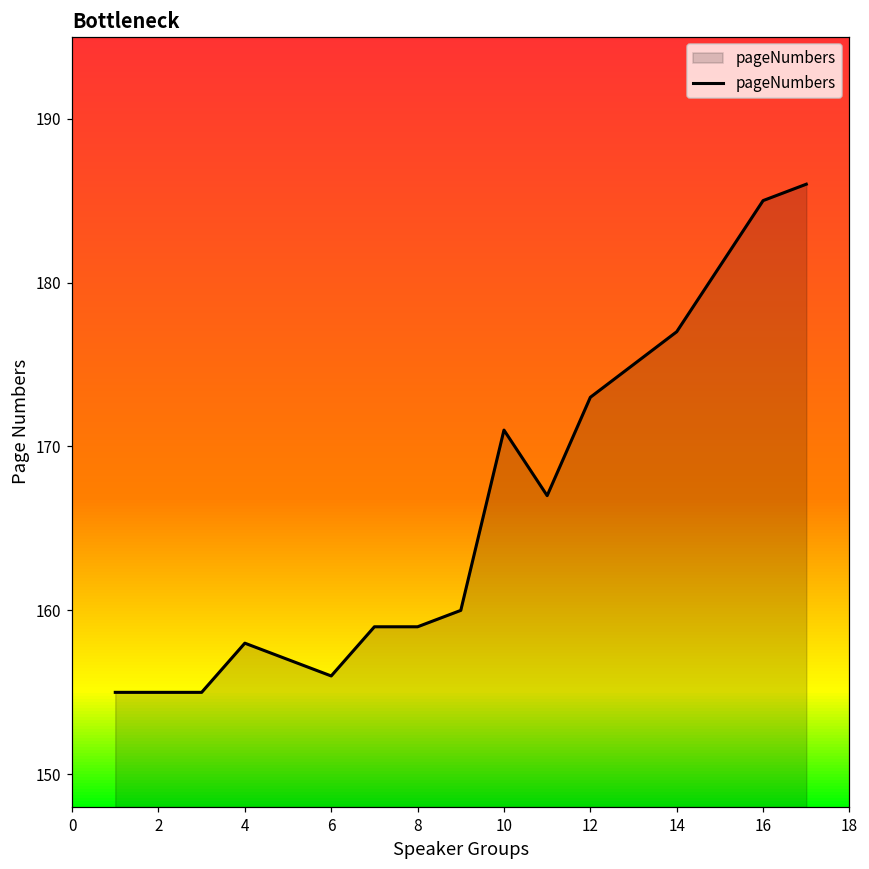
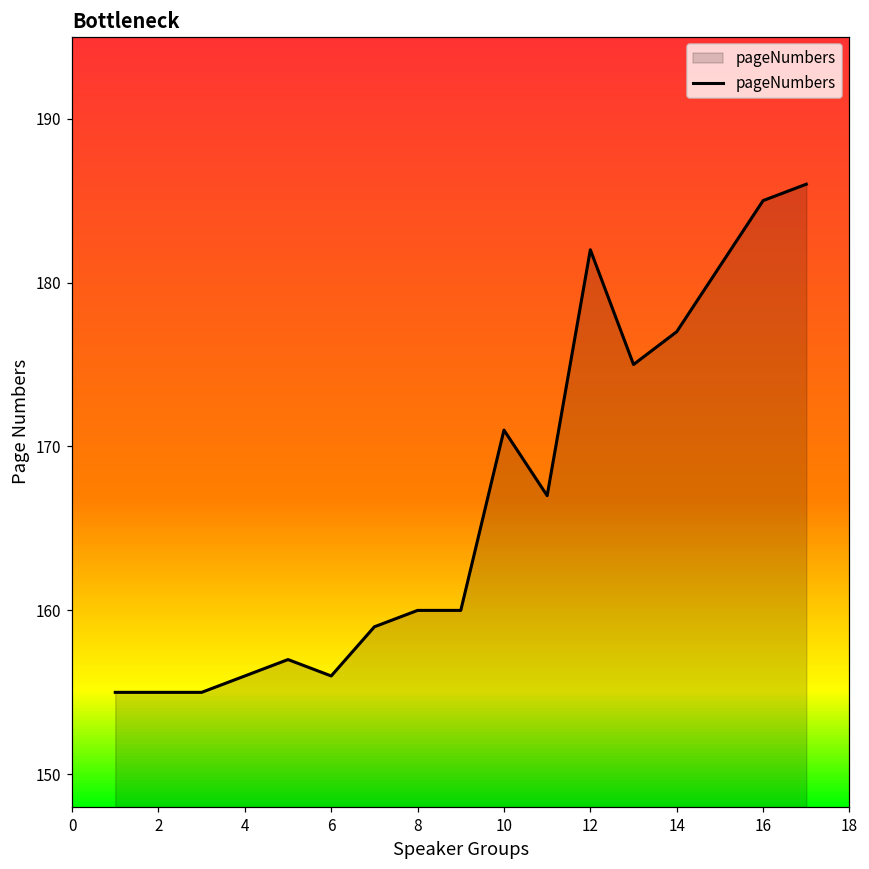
4: 158 -> 156
8: 159 -> 160
12: 173 -> 182
